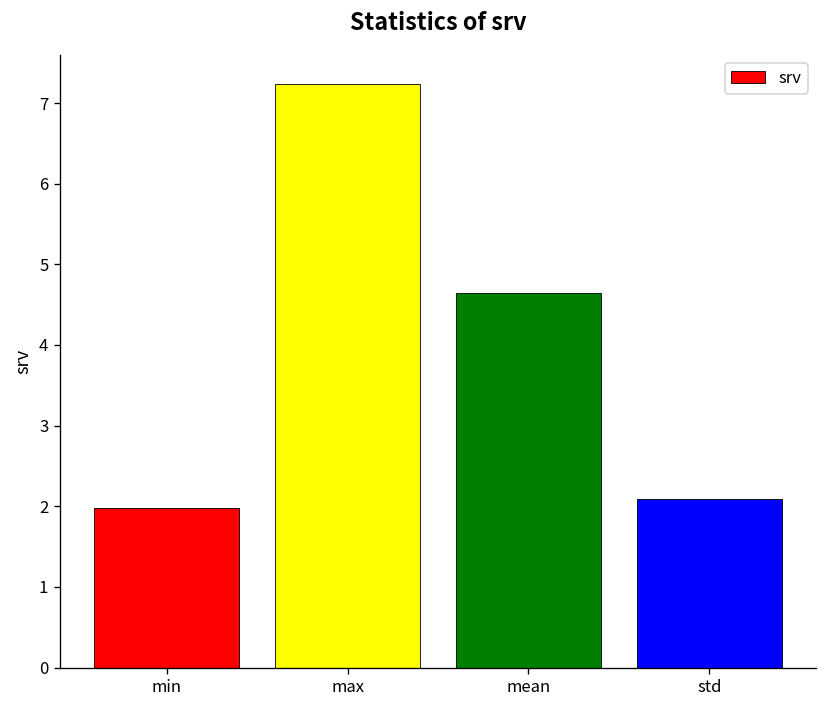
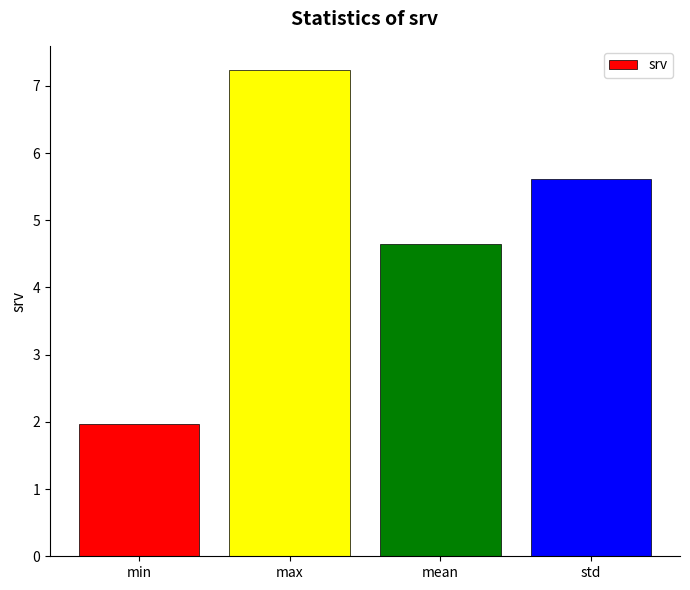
std: 2.1 -> 5.6
